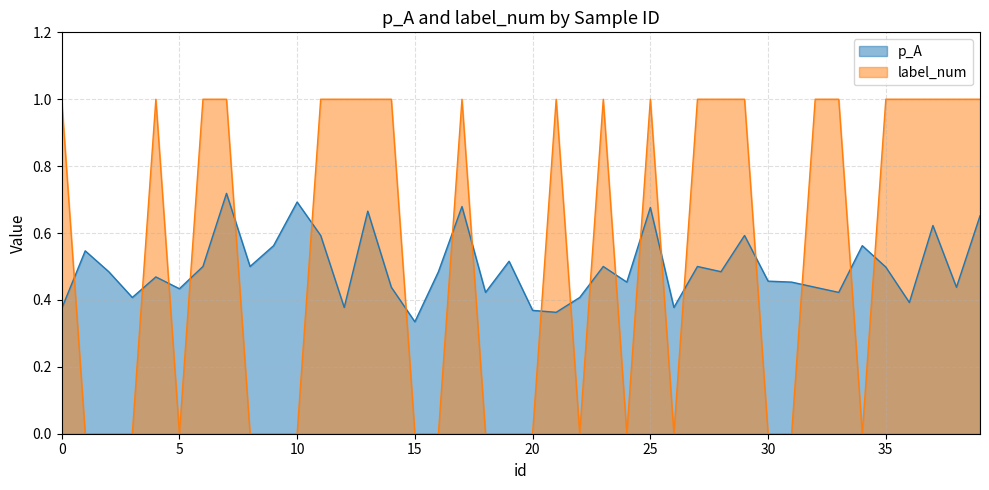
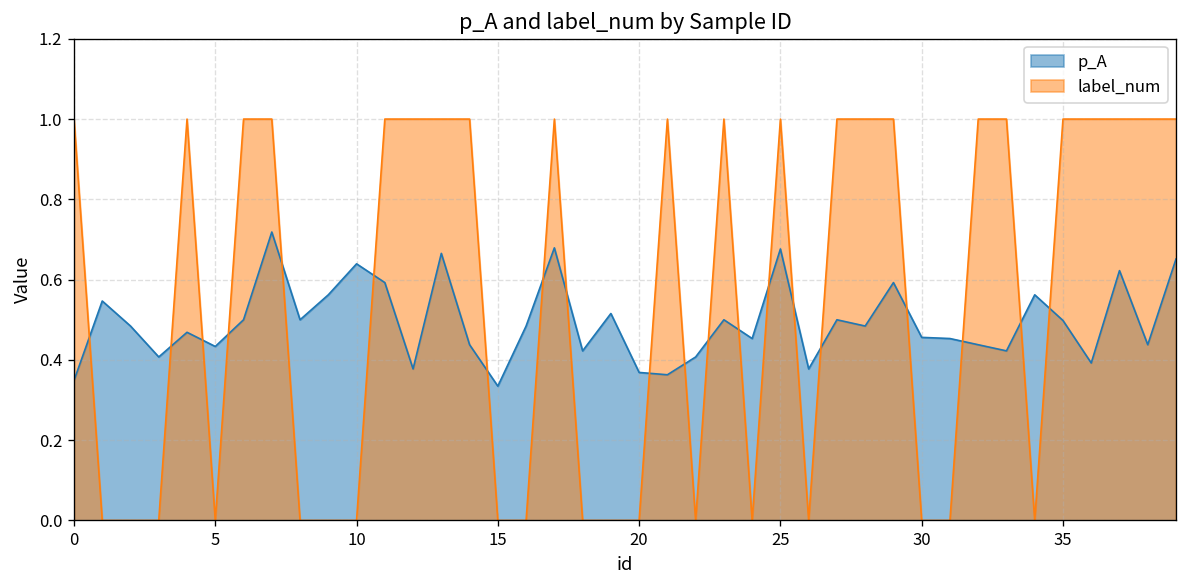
p_A, 0: 0.37 -> 0.35
p_A, 10: 0.69 -> 0.64
